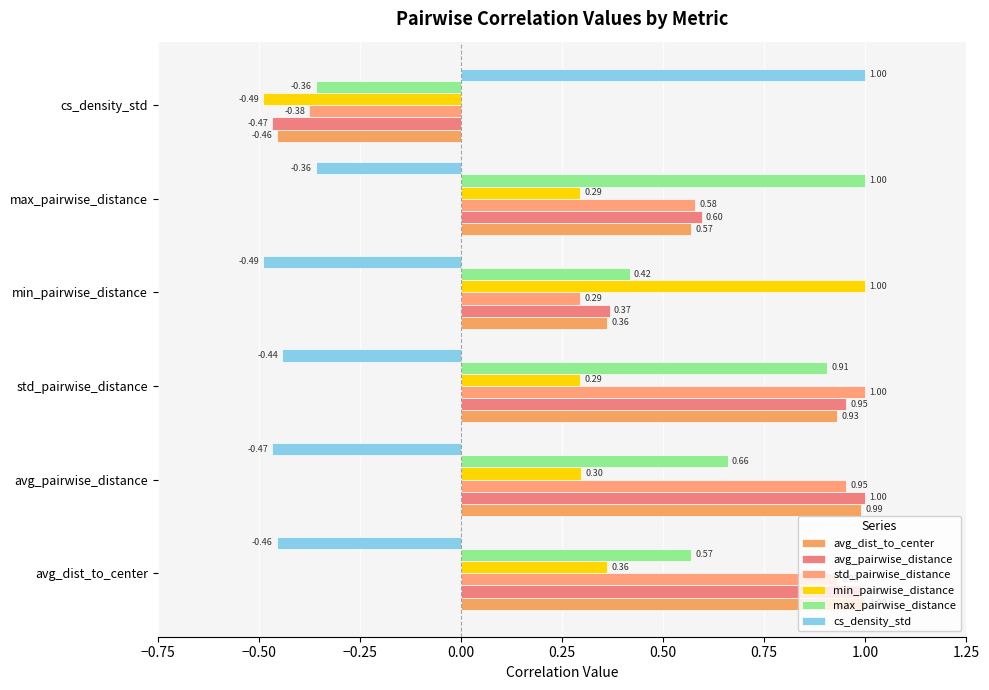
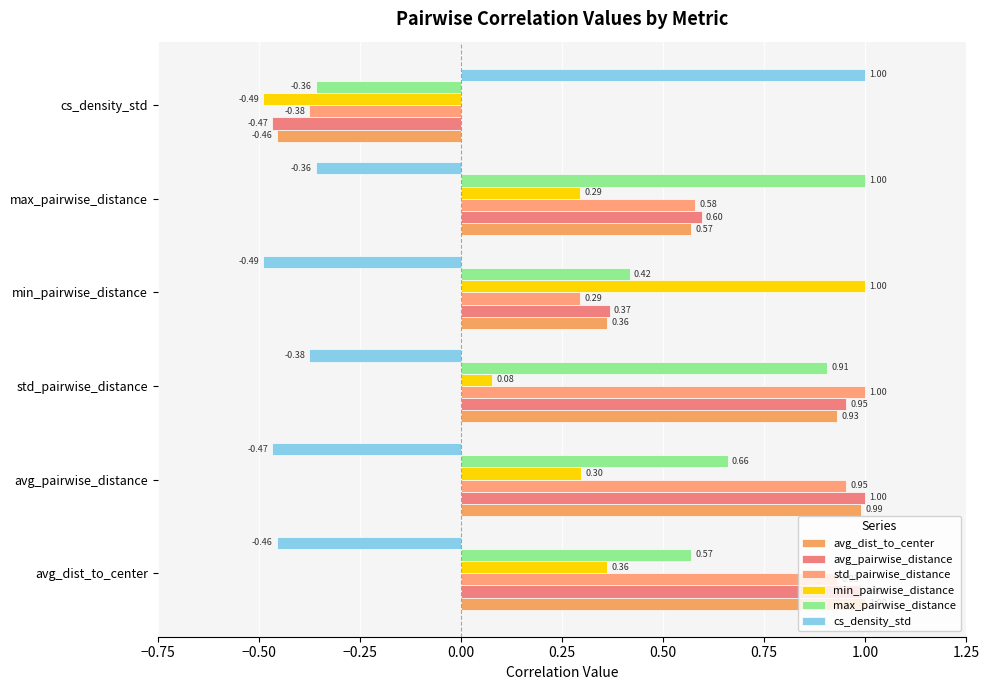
cs_density_std, std_pairwise_distance: -0.44 -> -0.38
min_pairwise_distance, std_pairwise_distance: 0.29 -> 0.08
